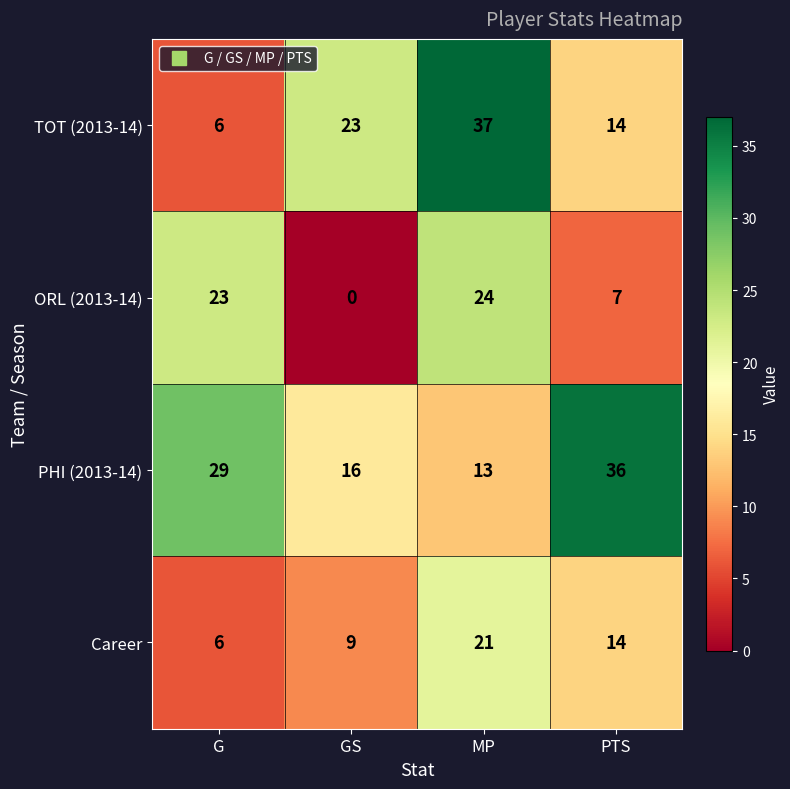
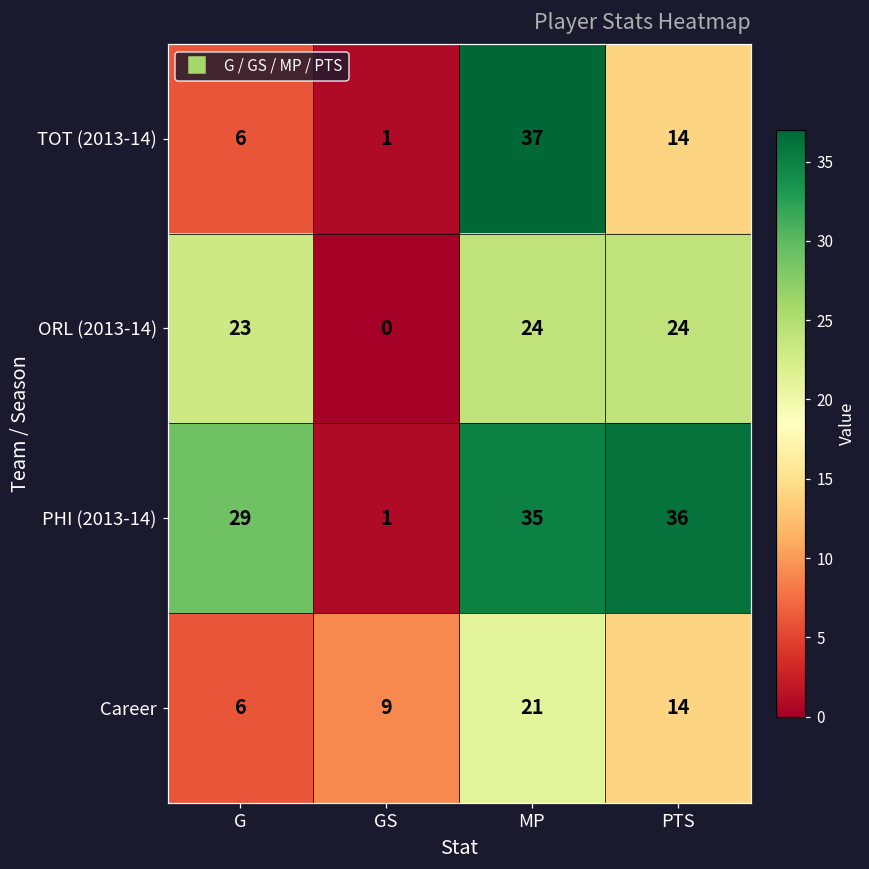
TOT (2013-14), GS: 23 -> 1
ORL (2013-14), PTS: 7 -> 24
PHI (2013-14), GS: 16 -> 1
PHI (2013-14), MP: 13 -> 35
